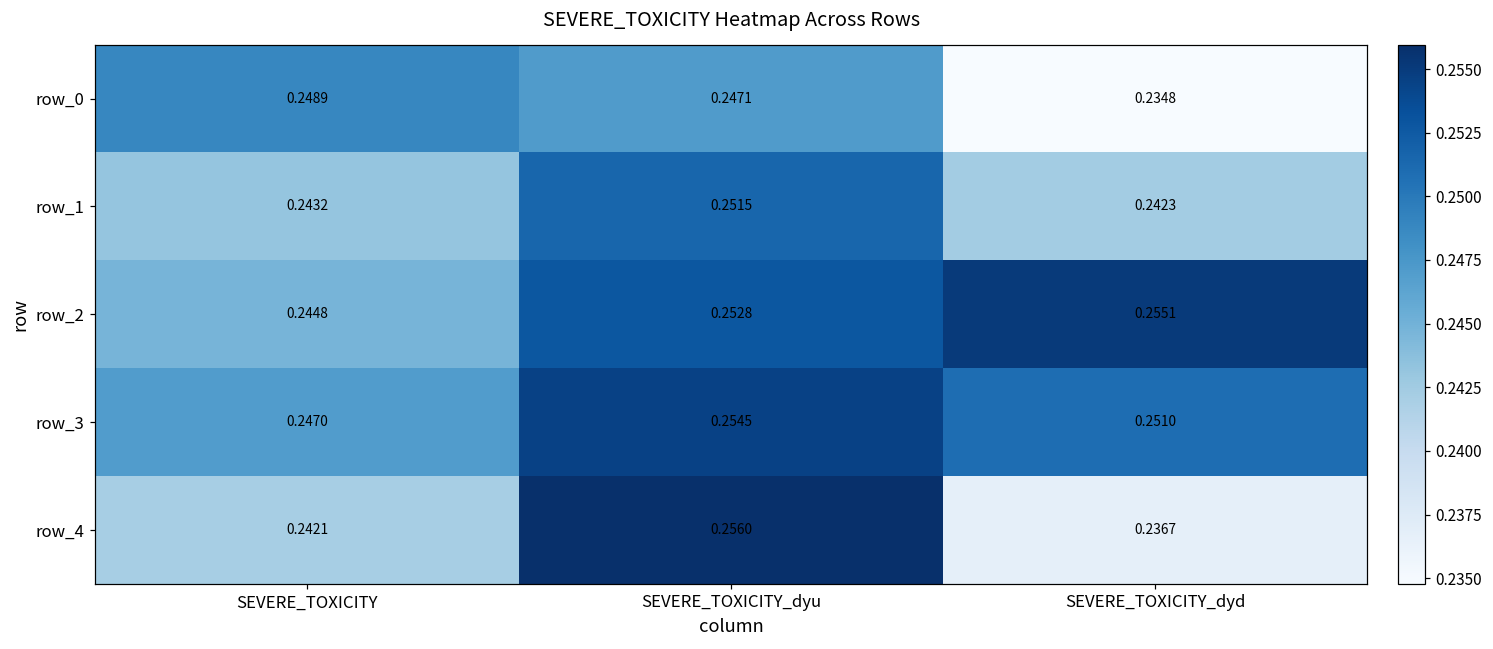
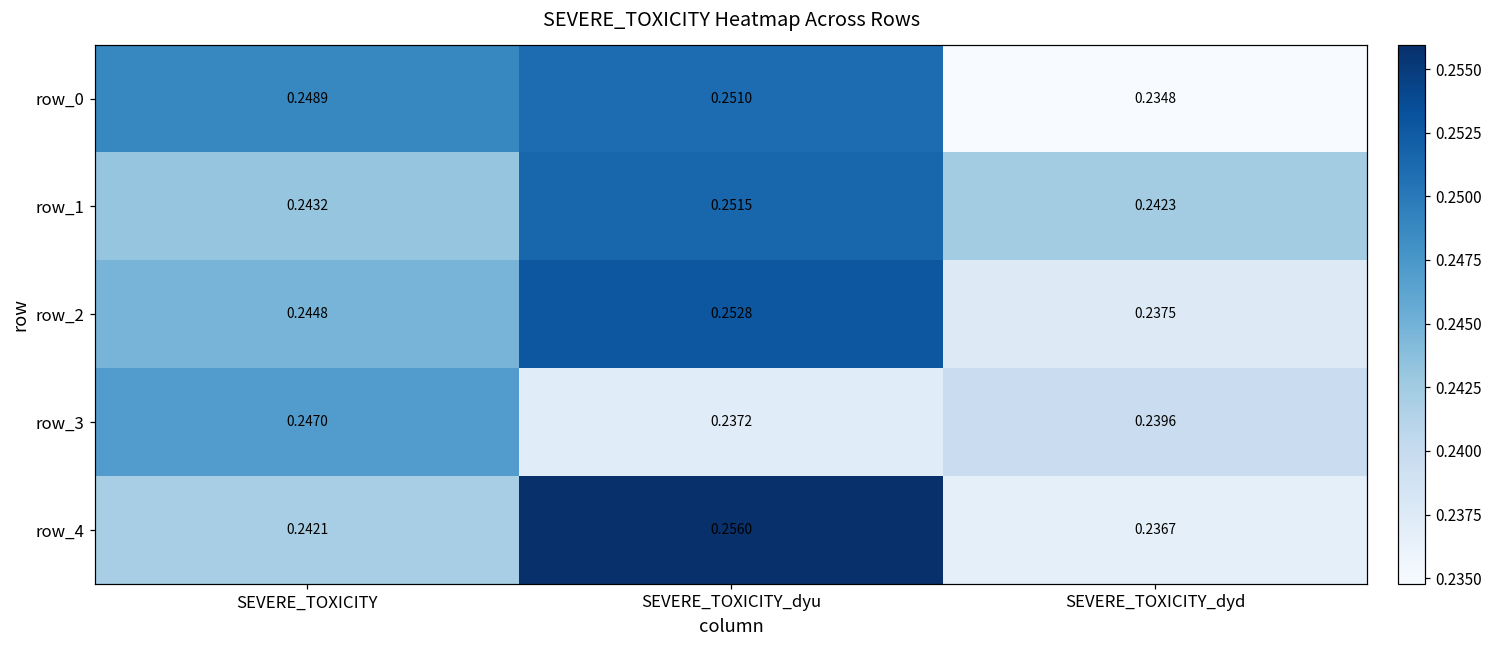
row_0, SEVERE_TOXICITY_dyu: 0.2471 -> 0.2510
row_2, SEVERE_TOXICITY_dyd: 0.2551 -> 0.2375
row_3, SEVERE_TOXICITY_dyu: 0.2545 -> 0.2372
row_3, SEVERE_TOXICITY_dyd: 0.2510 -> 0.2396
